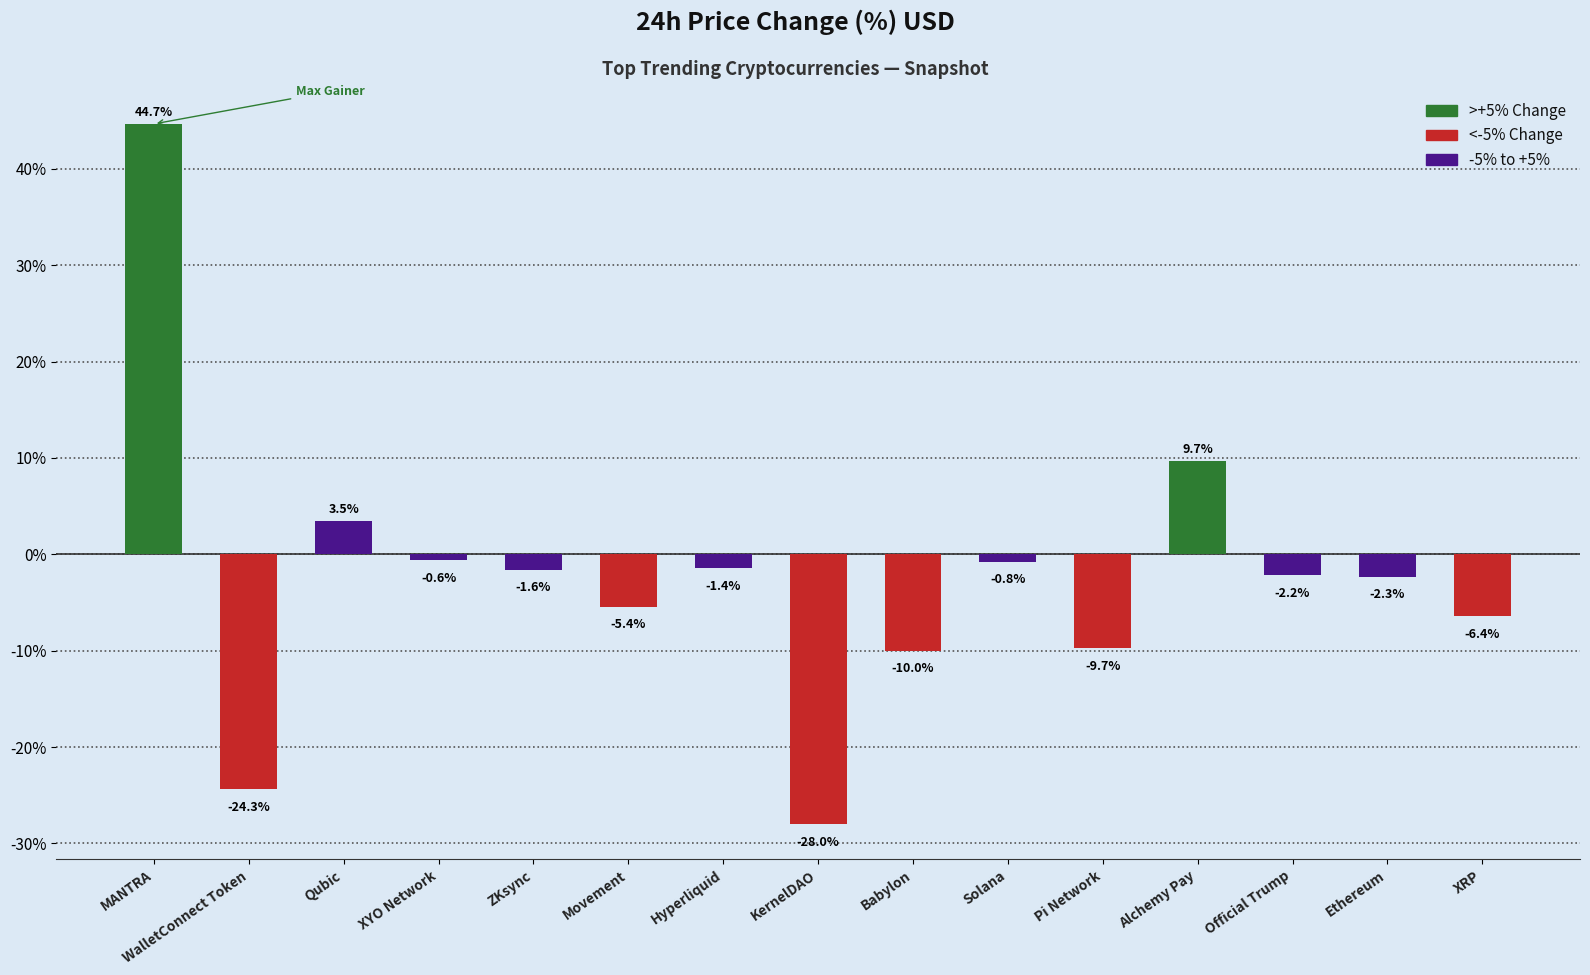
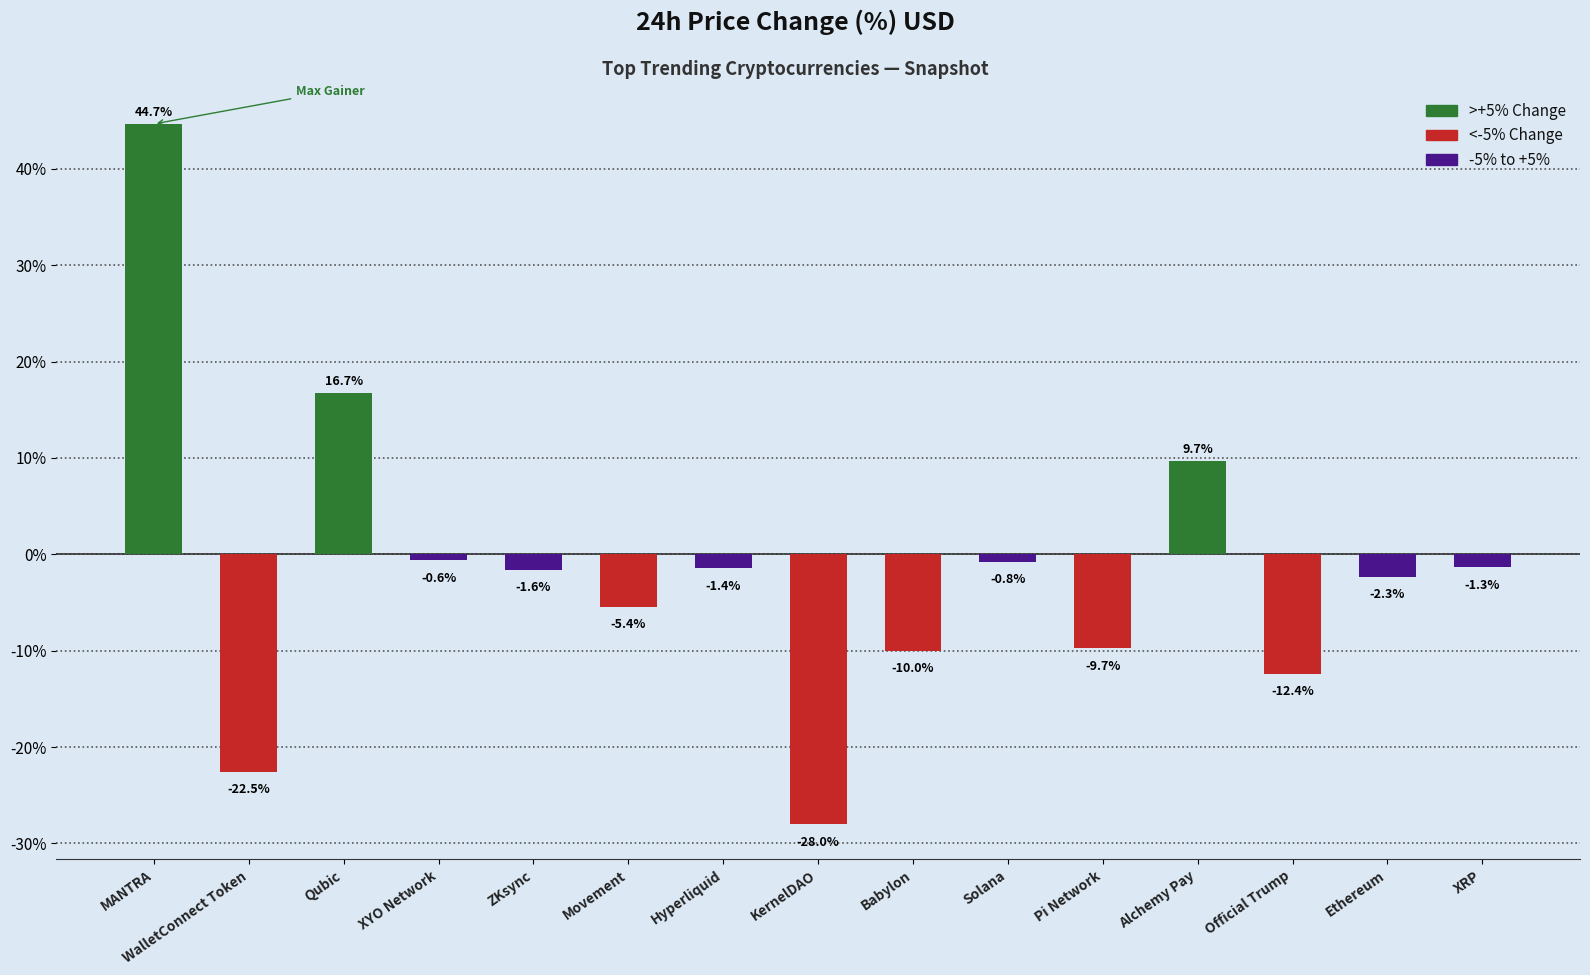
WalletConnect Token: -24.3% -> -22.5%
Qubic: 3.5% -> 16.7%
Official Trump: -2.2% -> -12.4%
XRP: -6.4% -> -1.3%
